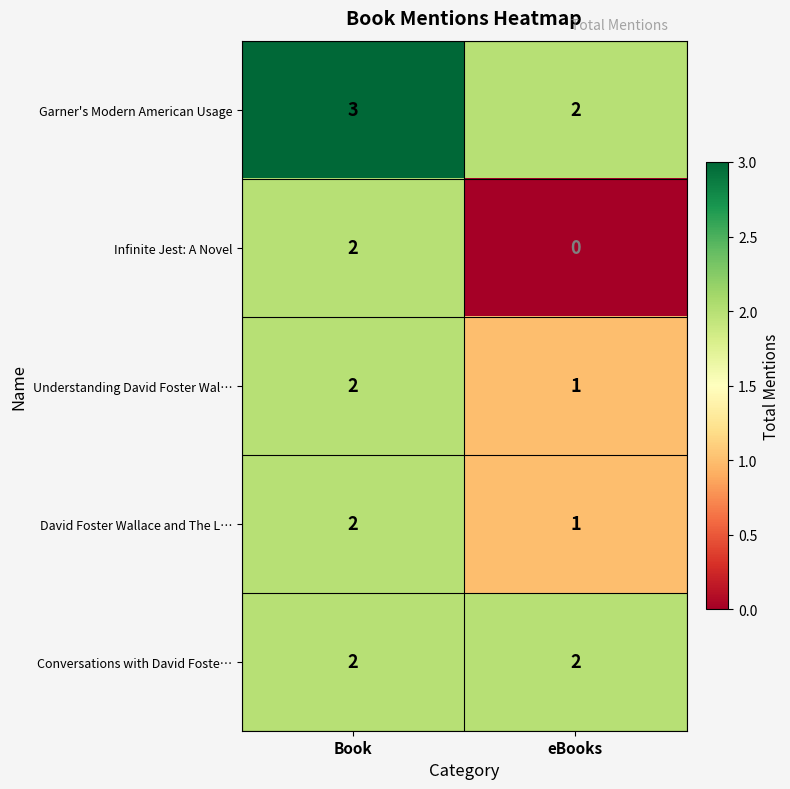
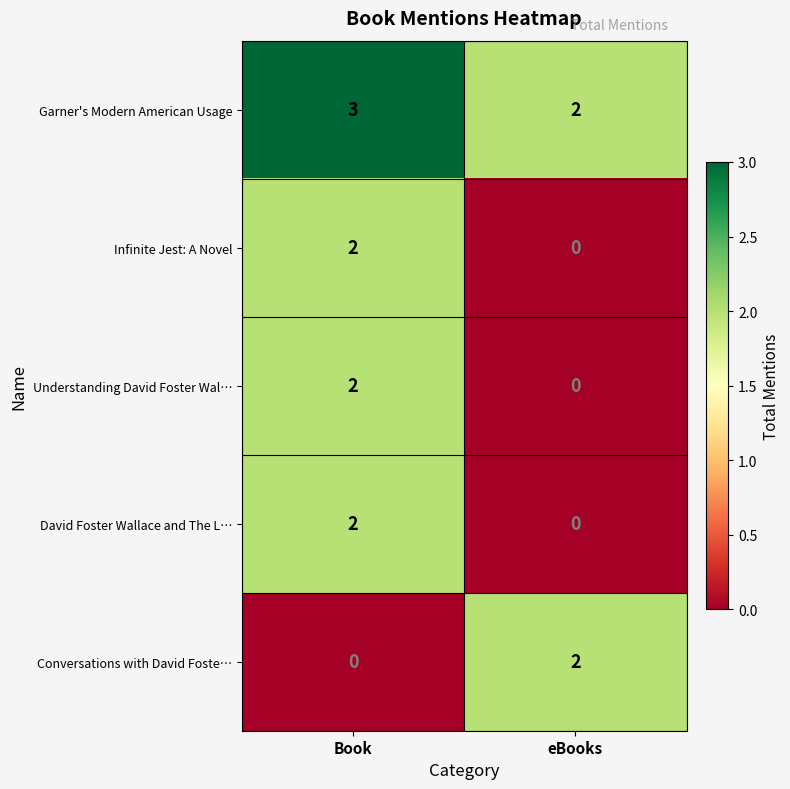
Understanding David Foster Wal…, eBooks: 1 -> 0
David Foster Wallace and The L…, eBooks: 1 -> 0
Conversations with David Foste…, Book: 2 -> 0
